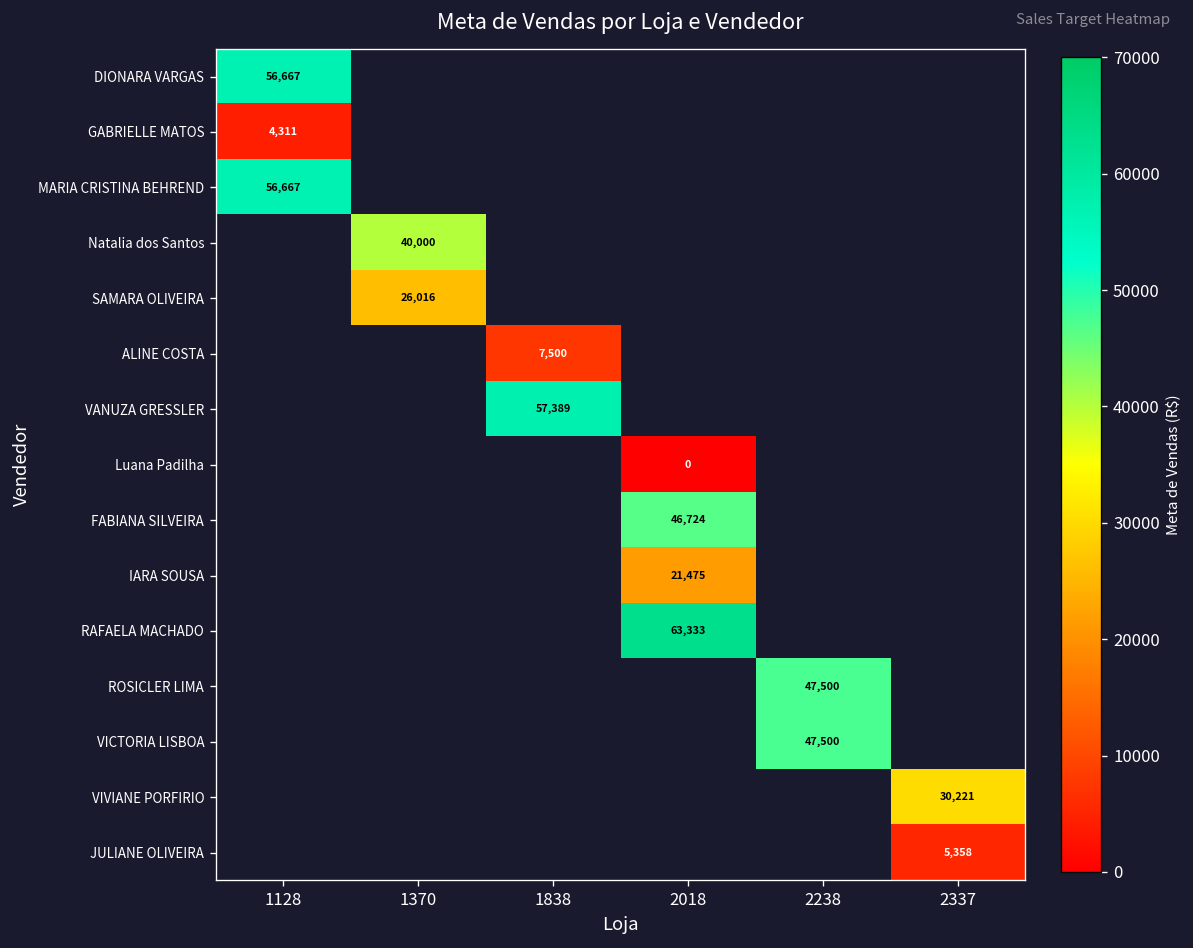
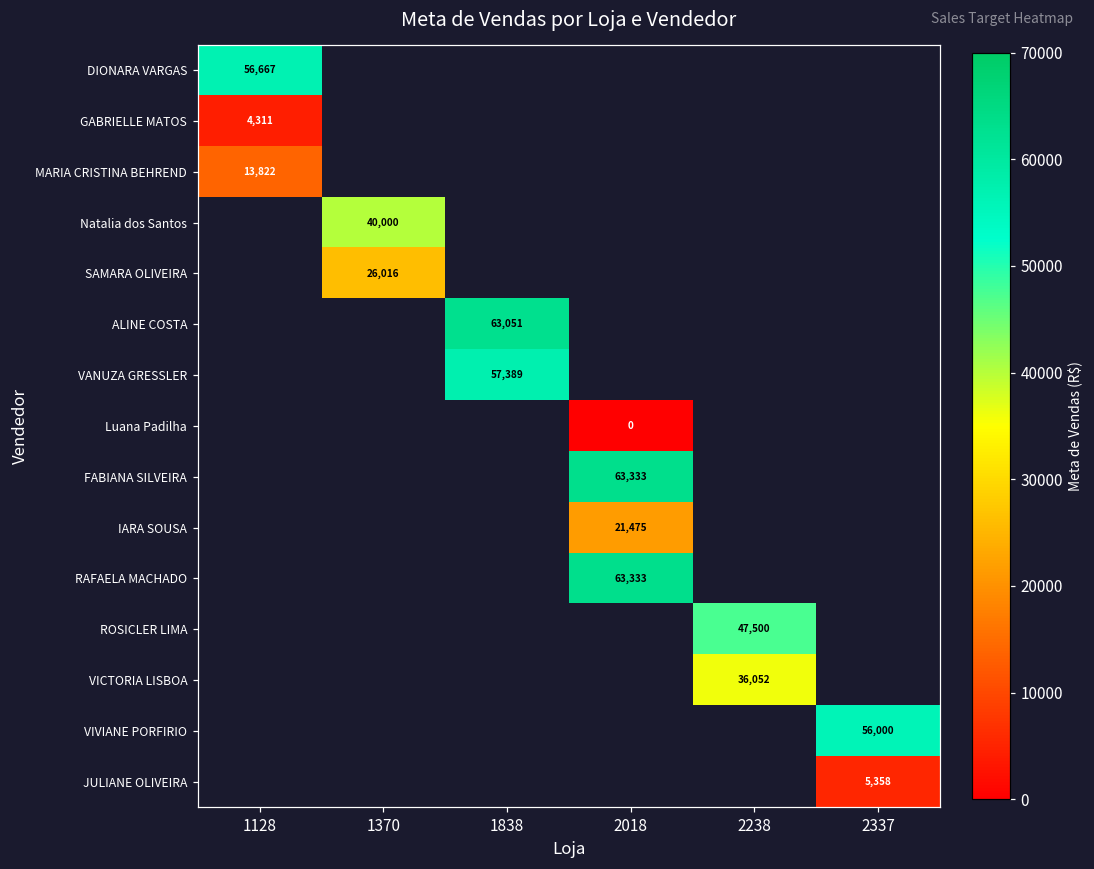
MARIA CRISTINA BEHREND, 1128: 56,667 -> 13,822
ALINE COSTA, 1838: 7,500 -> 63,051
FABIANA SILVEIRA, 2018: 46,724 -> 63,333
VICTORIA LISBOA, 2238: 47,500 -> 36,052
VIVIANE PORFIRIO, 2337: 30,221 -> 56,000
